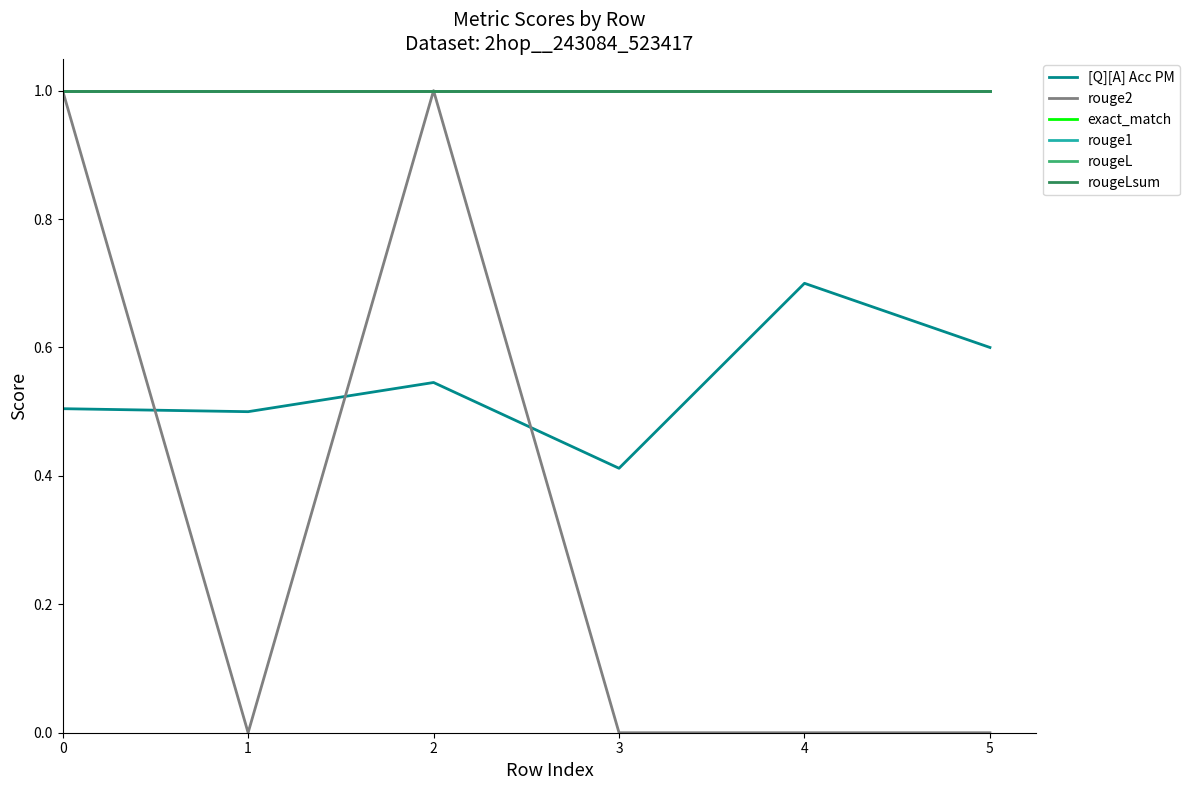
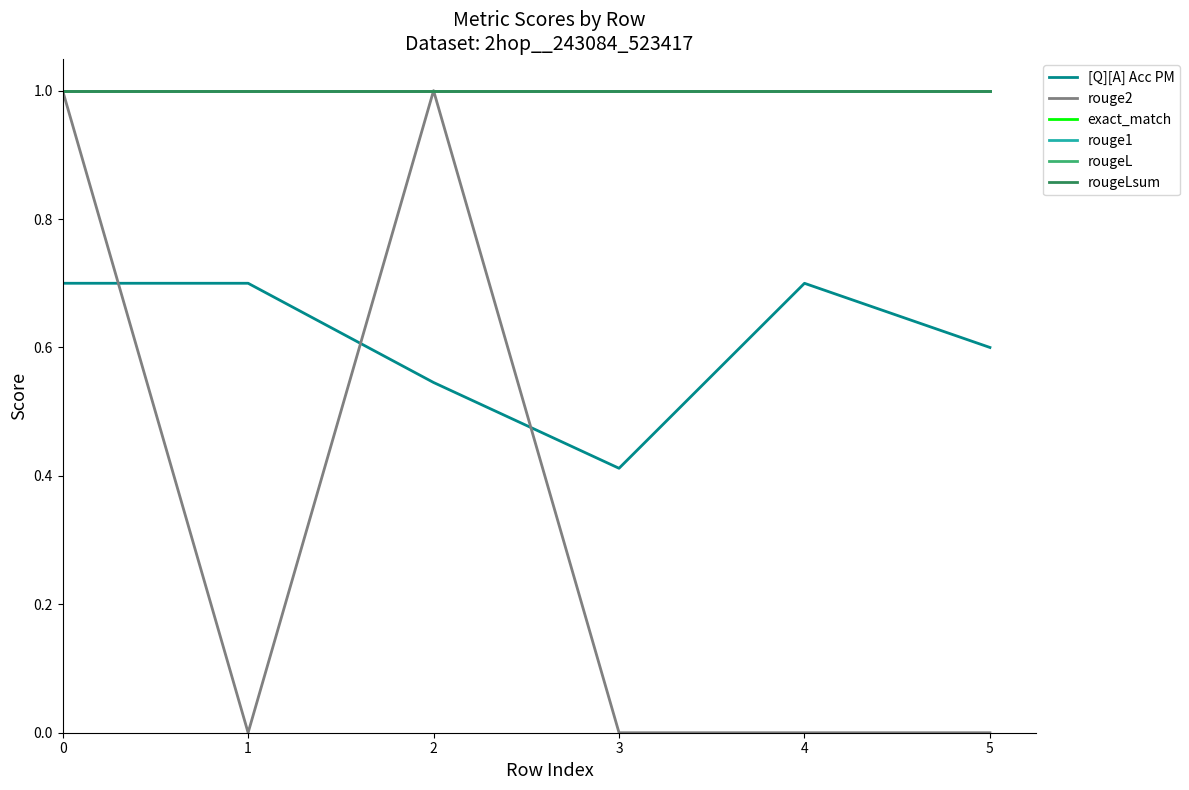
[Q][A] Acc PM, 0: 0.50 -> 0.70
[Q][A] Acc PM, 1: 0.5 -> 0.7
